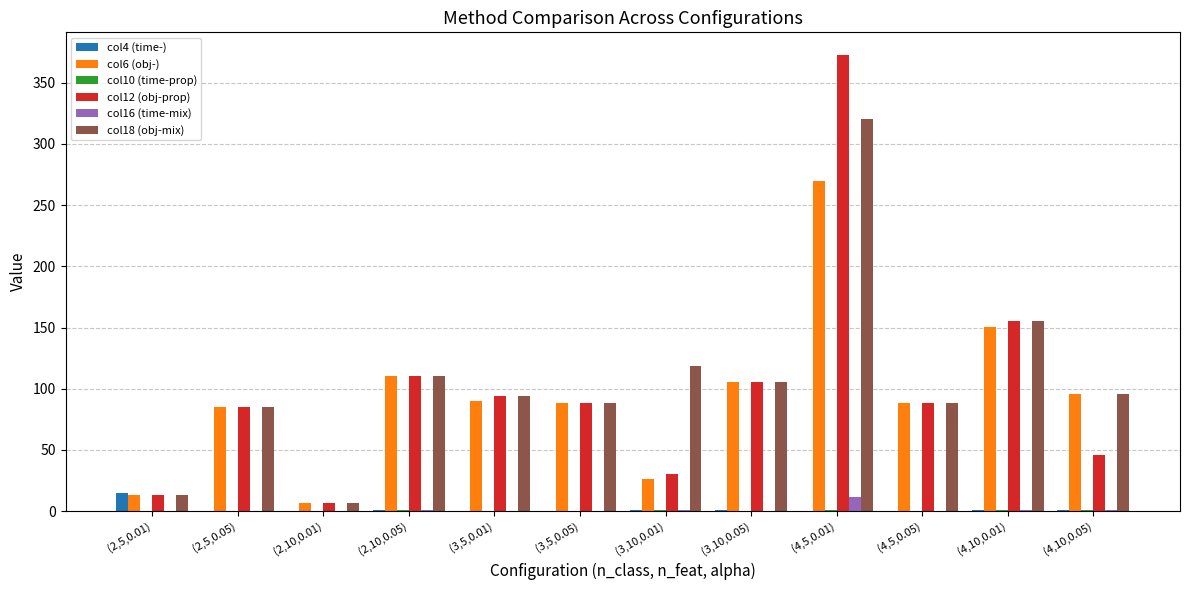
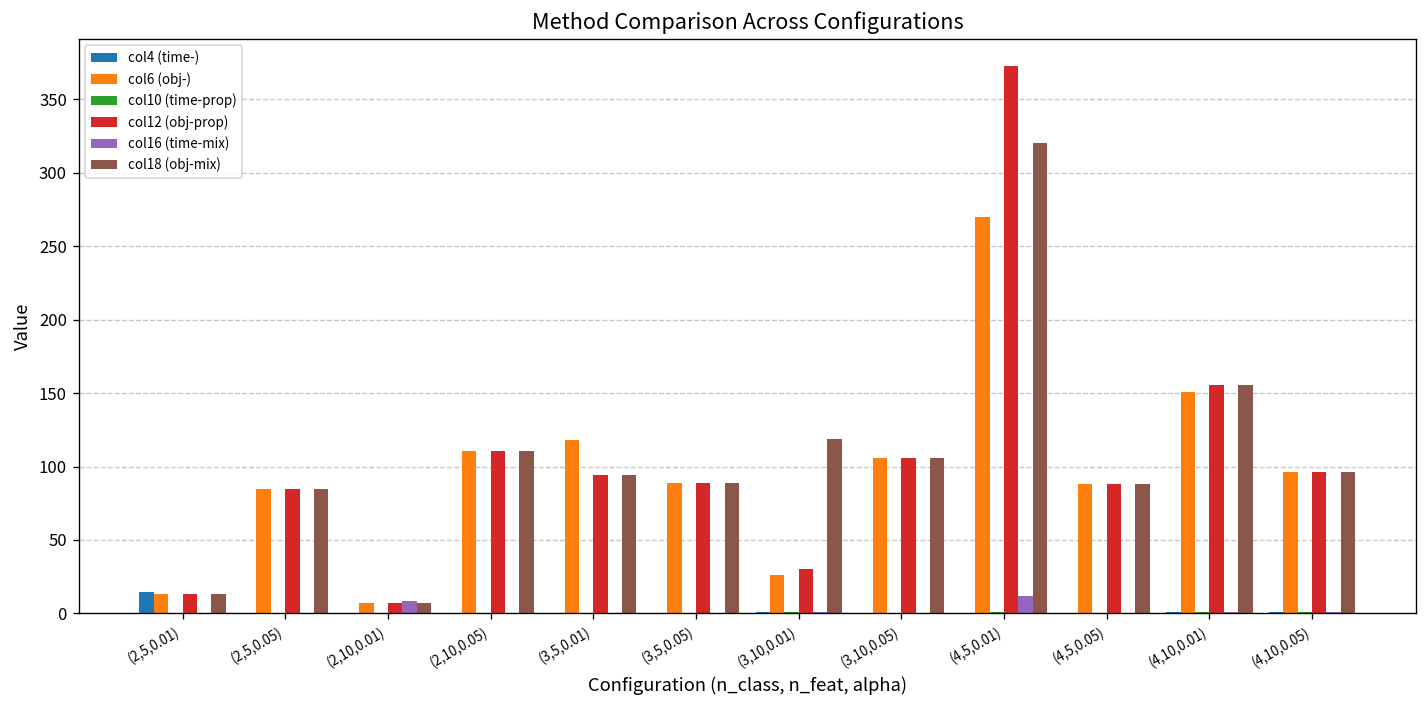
col16 (time-mix), (2,10,0.01): 0 -> 9
col6 (obj-), (3,5,0.01): 90 -> 118
col12 (obj-prop), (4,10,0.05): 46 -> 96
